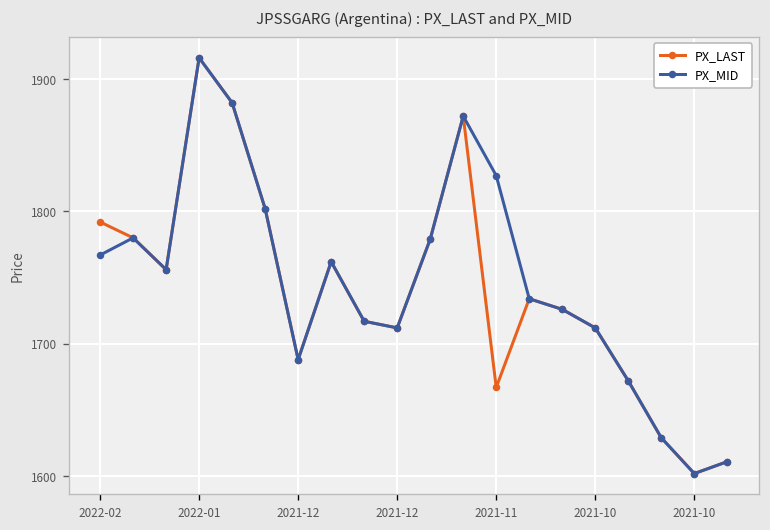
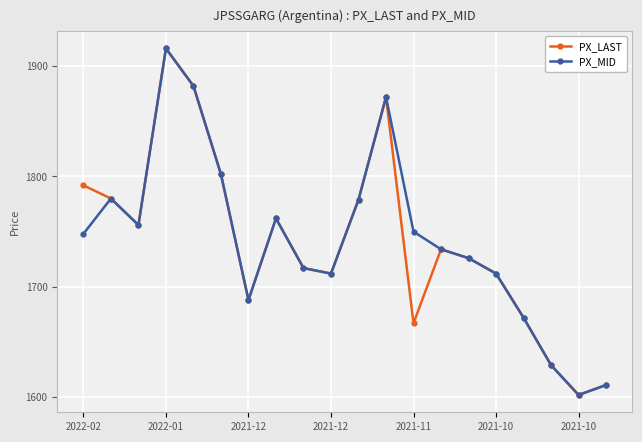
PX_MID, 2022-02: 1767 -> 1748
PX_MID, 2021-11: 1827 -> 1750
